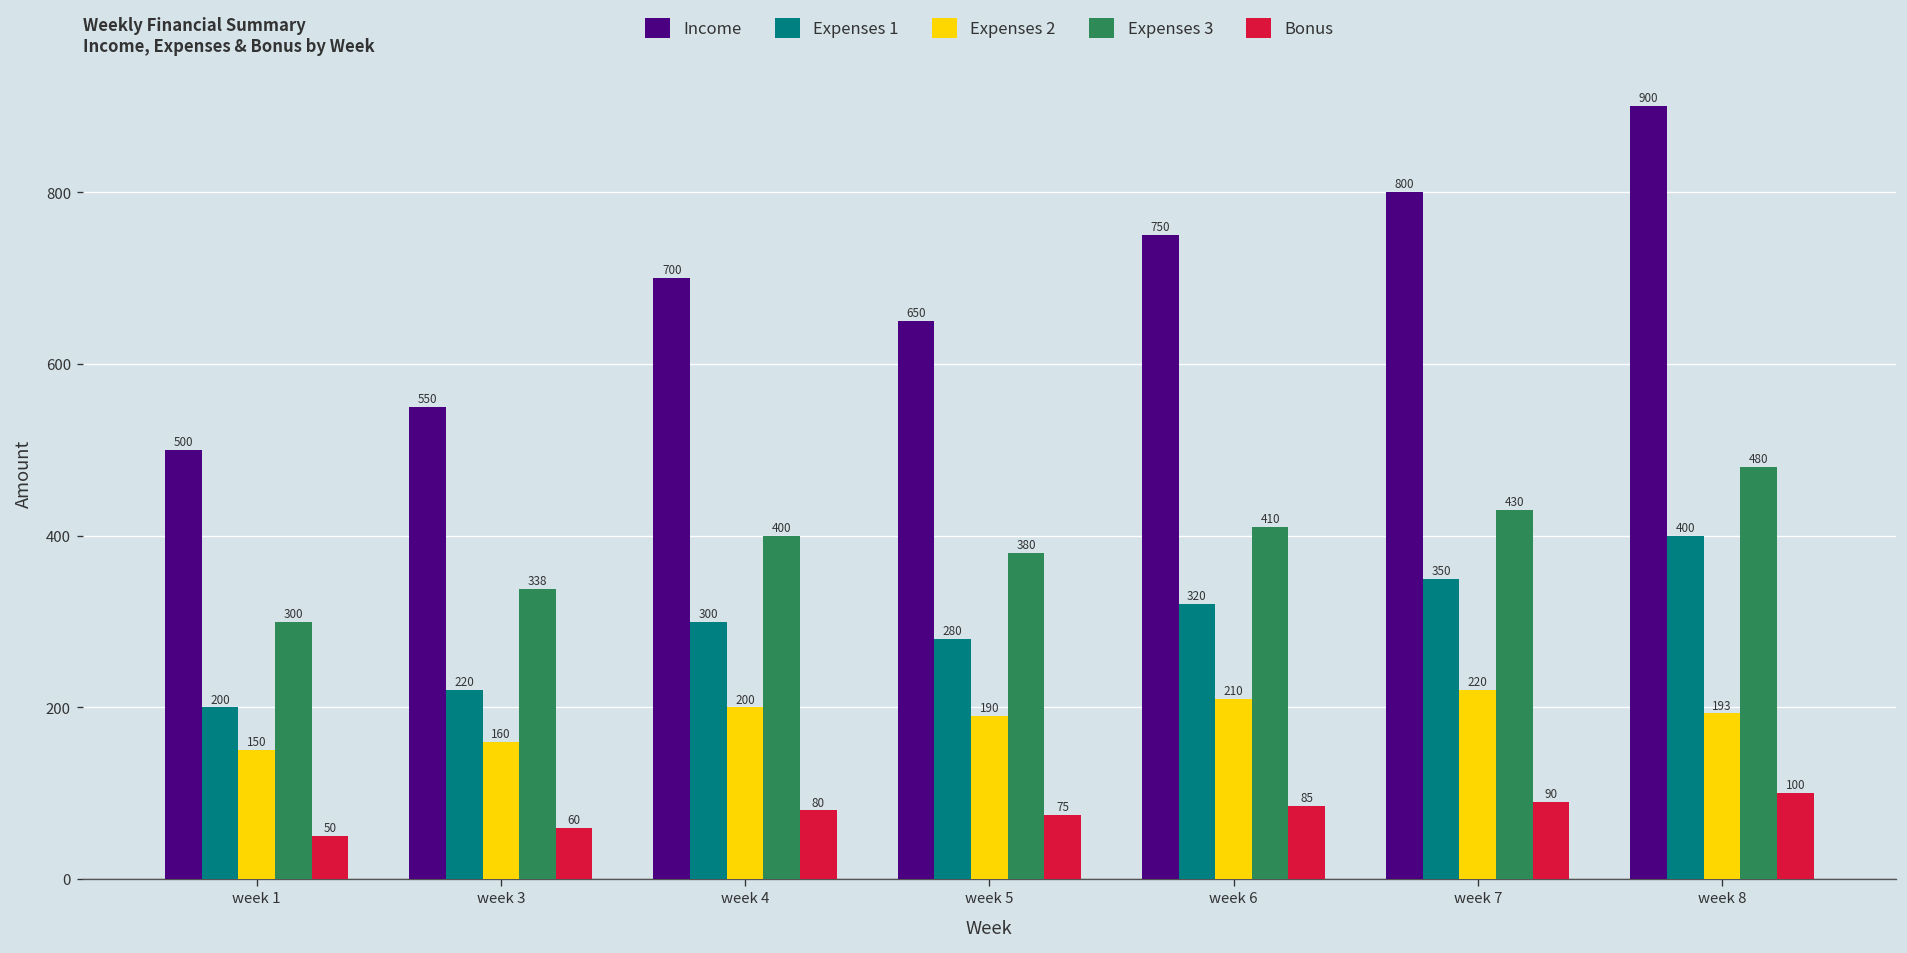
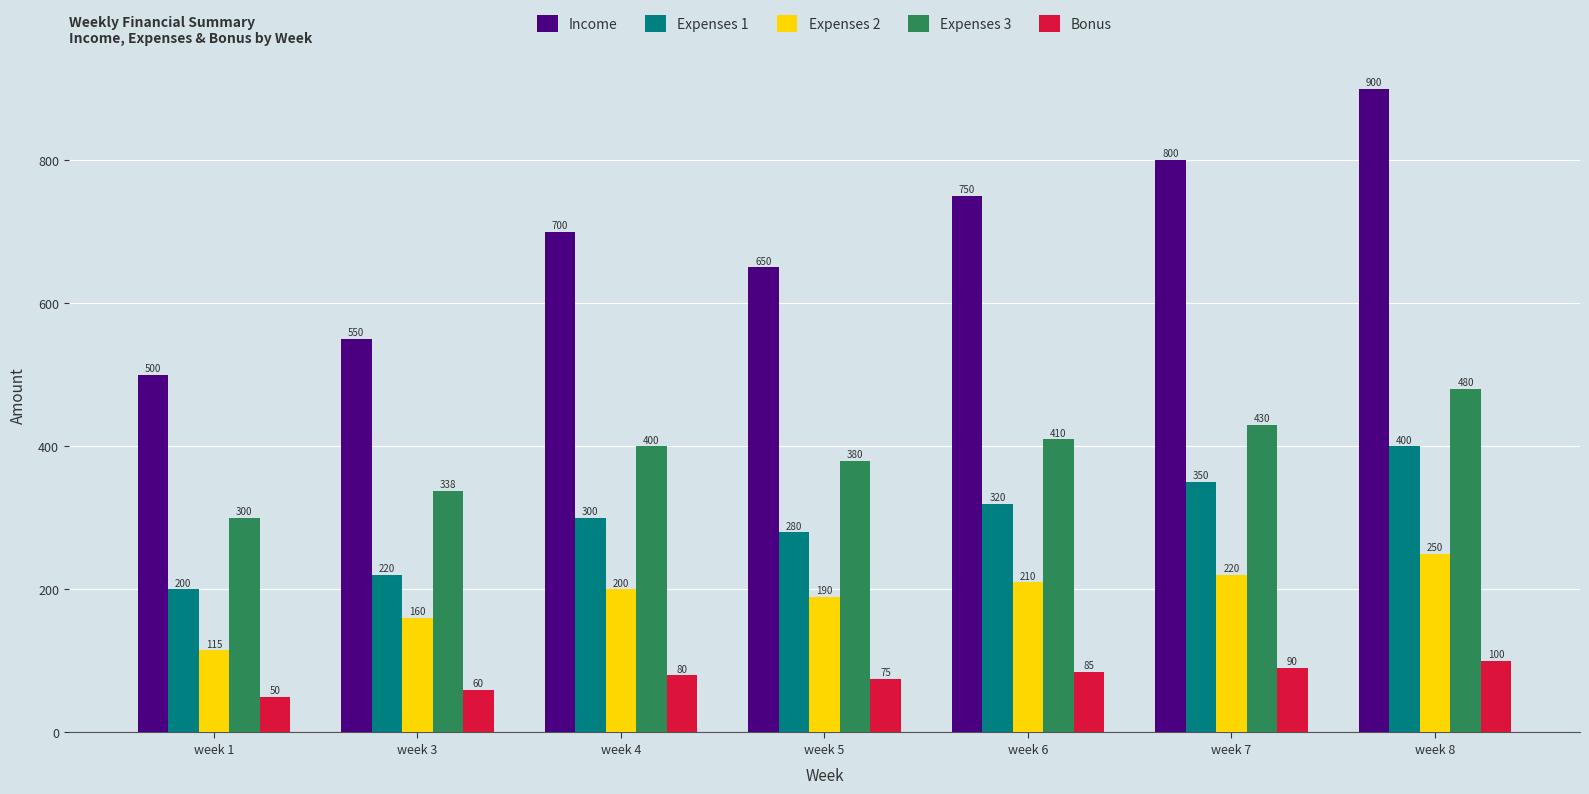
Expenses 2, week 1: 150 -> 115
Expenses 2, week 8: 193 -> 250
